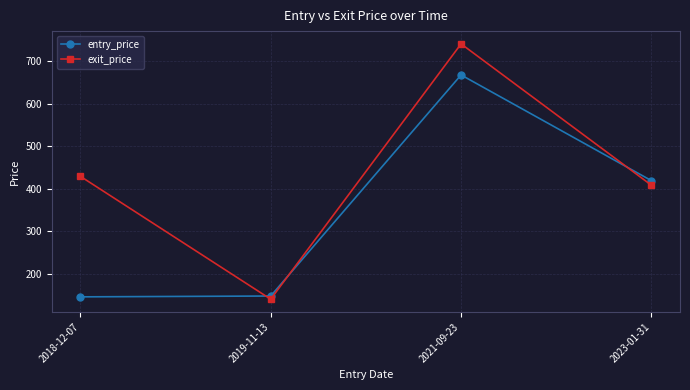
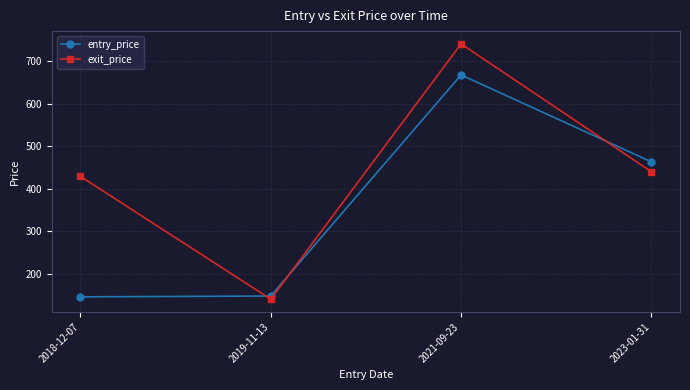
entry_price, 2023-01-31: 420 -> 460
exit_price, 2023-01-31: 410 -> 440
